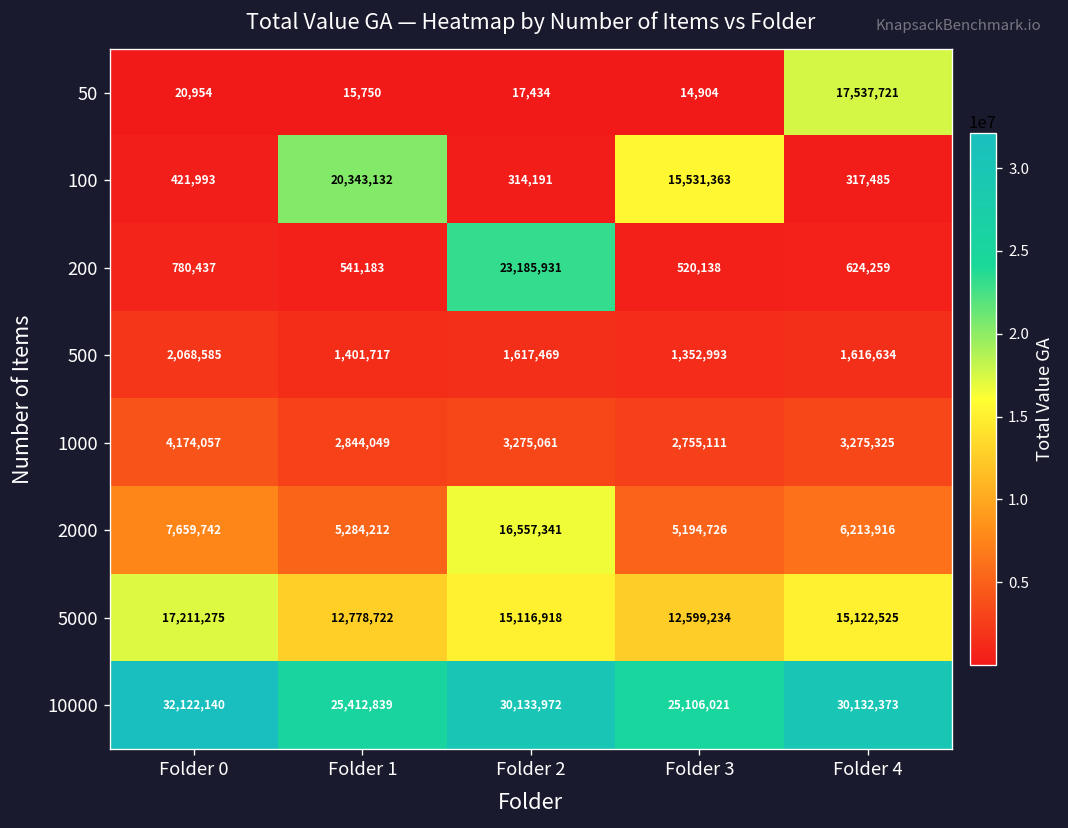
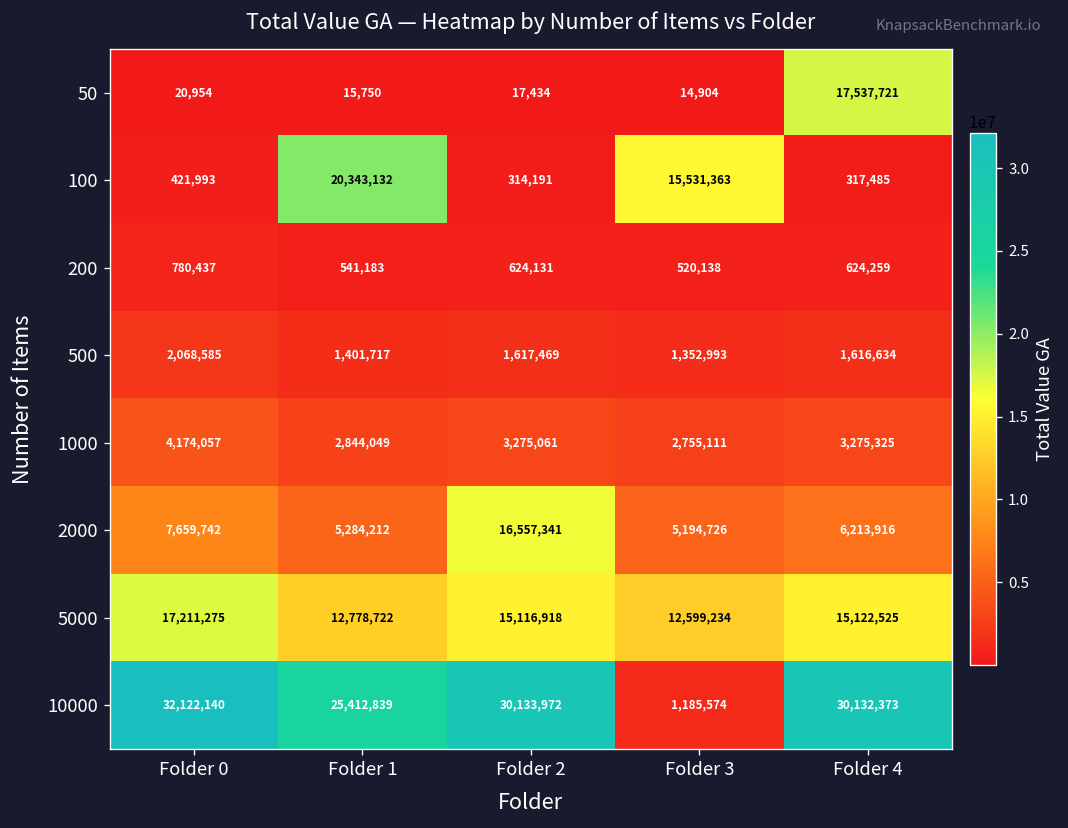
200, Folder 2: 23,185,931 -> 624,131
10000, Folder 3: 25,106,021 -> 1,185,574
